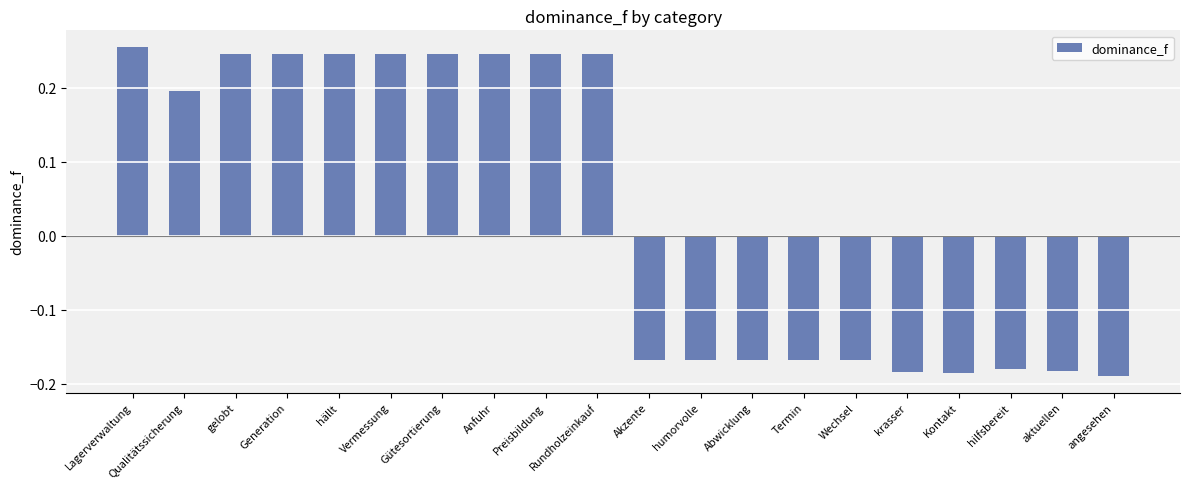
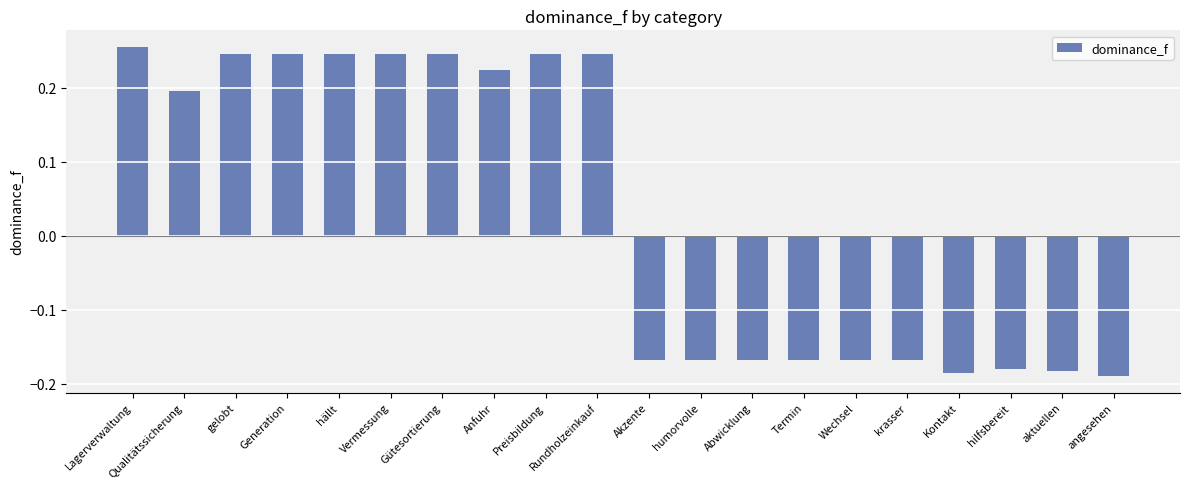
Anfuhr: 0.25 -> 0.22
krasser: -0.18 -> -0.17
